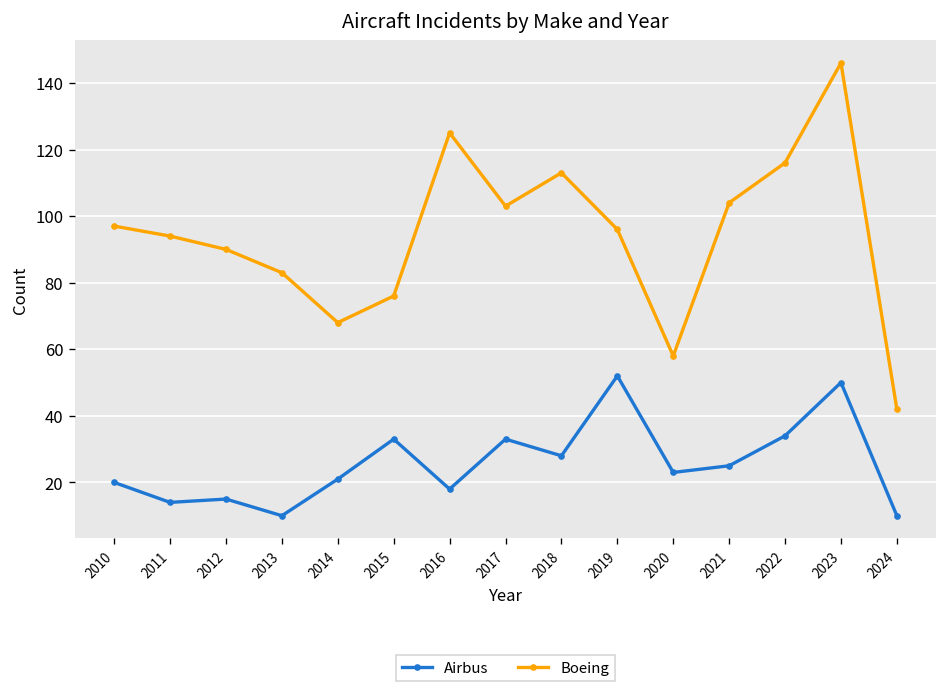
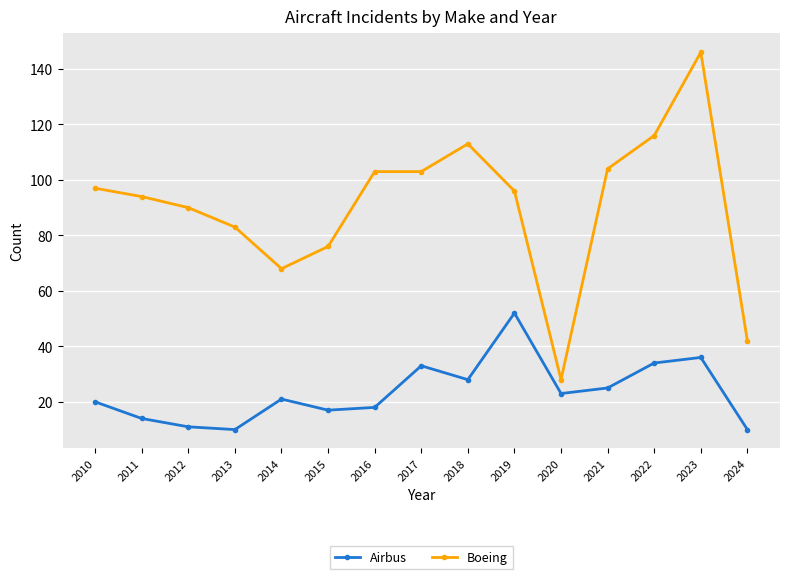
Airbus, 2012: 15 -> 11
Airbus, 2015: 33 -> 17
Boeing, 2016: 125 -> 103
Boeing, 2020: 58 -> 28
Airbus, 2023: 50 -> 36
